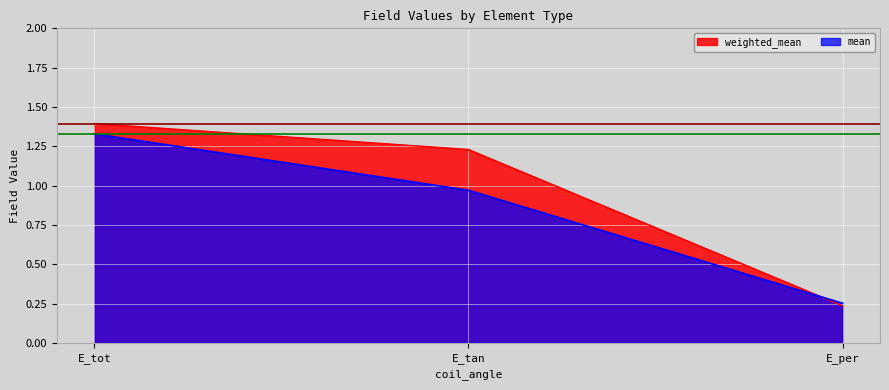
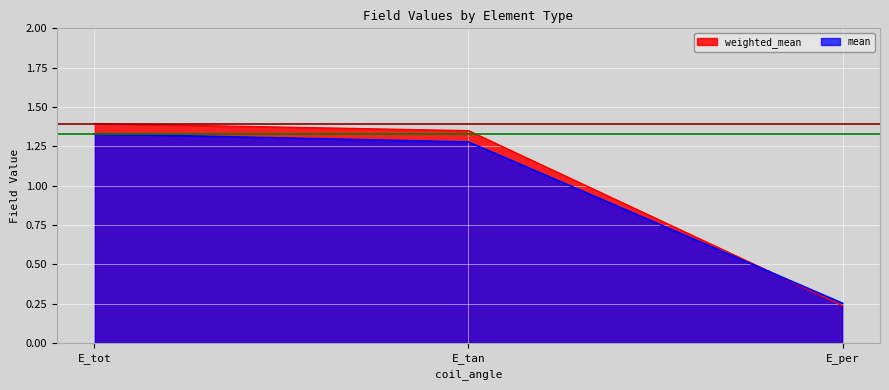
weighted_mean, E_tan: 1.23 -> 1.35
mean, E_tan: 0.97 -> 1.28
